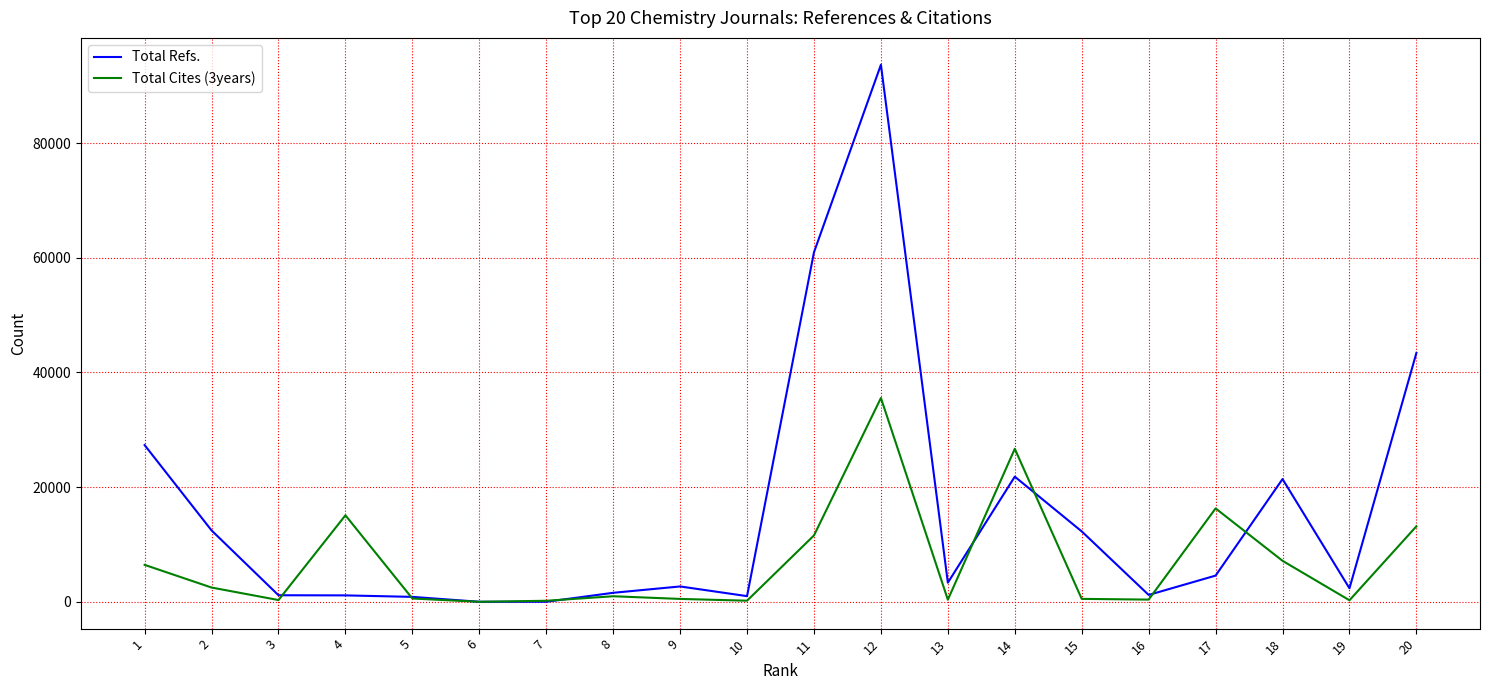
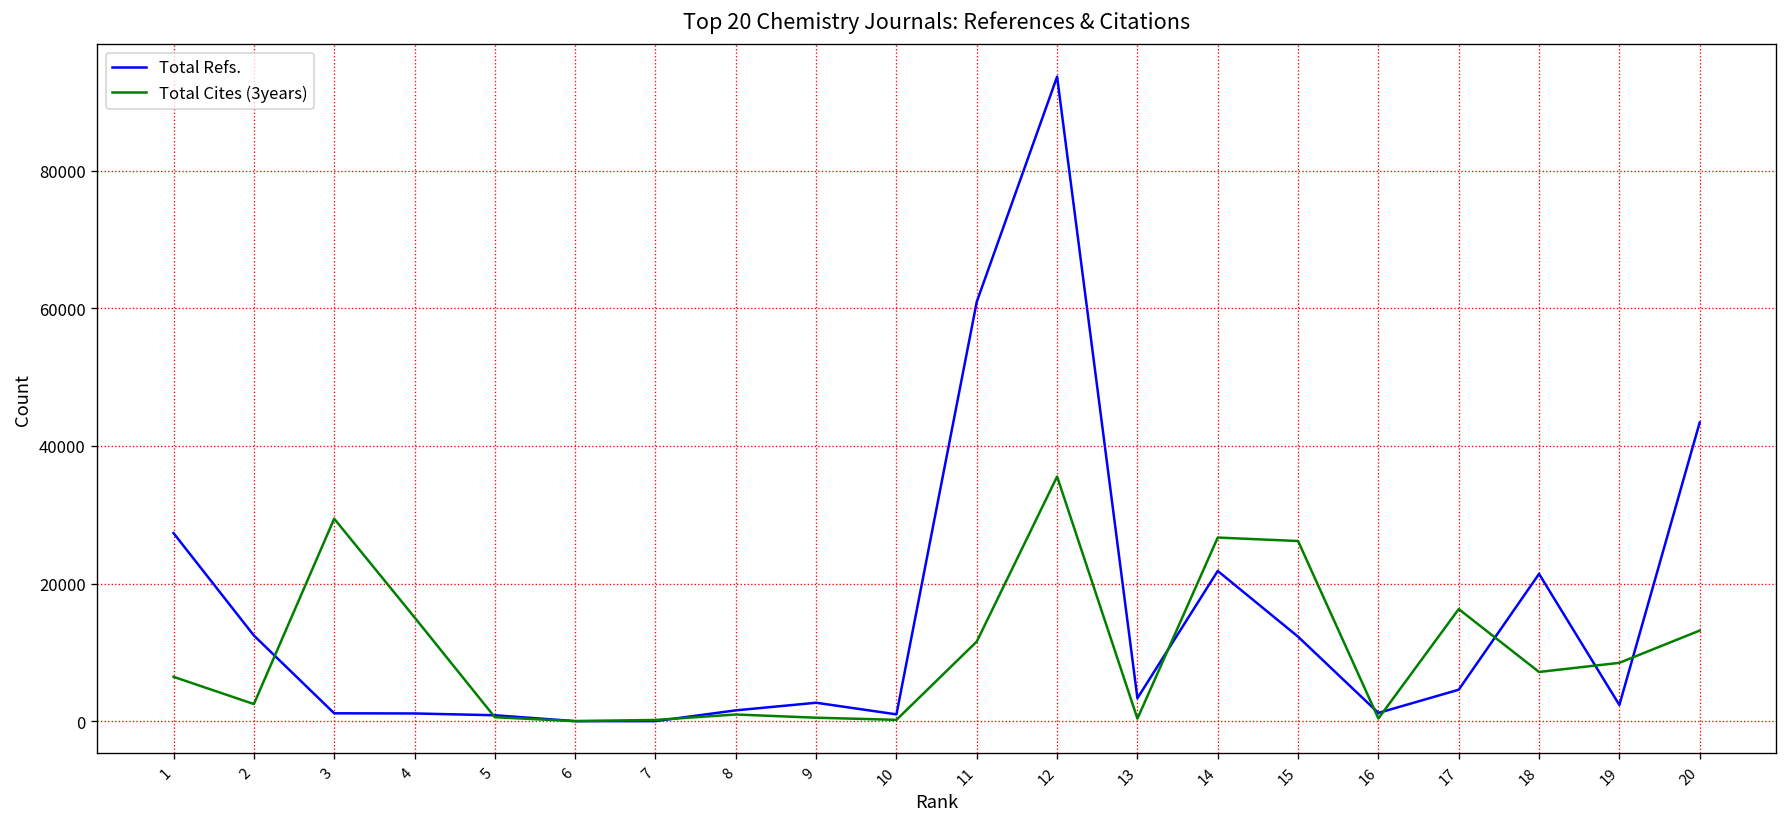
Total Cites (3years), 3: 0 -> 29000
Total Cites (3years), 15: 1000 -> 26000
Total Cites (3years), 19: 0 -> 8000
